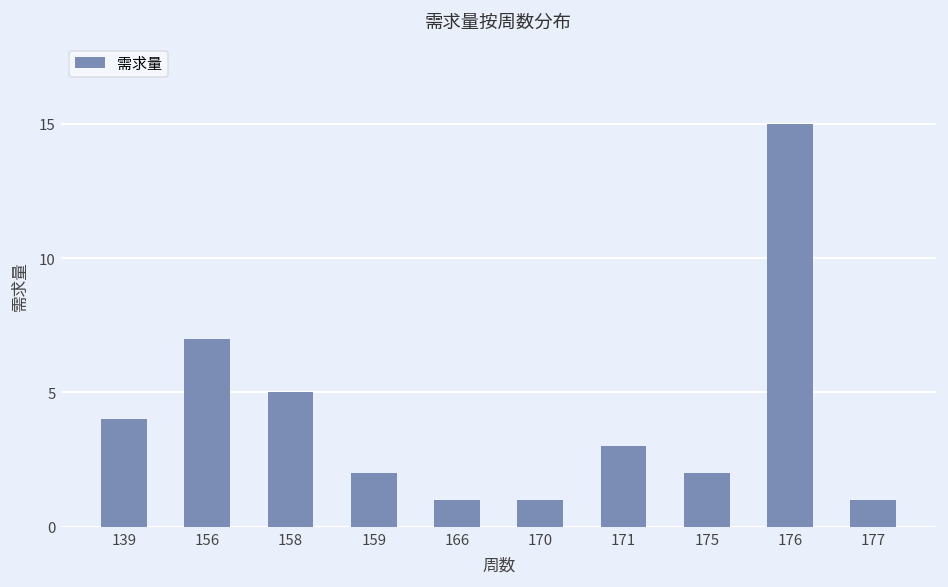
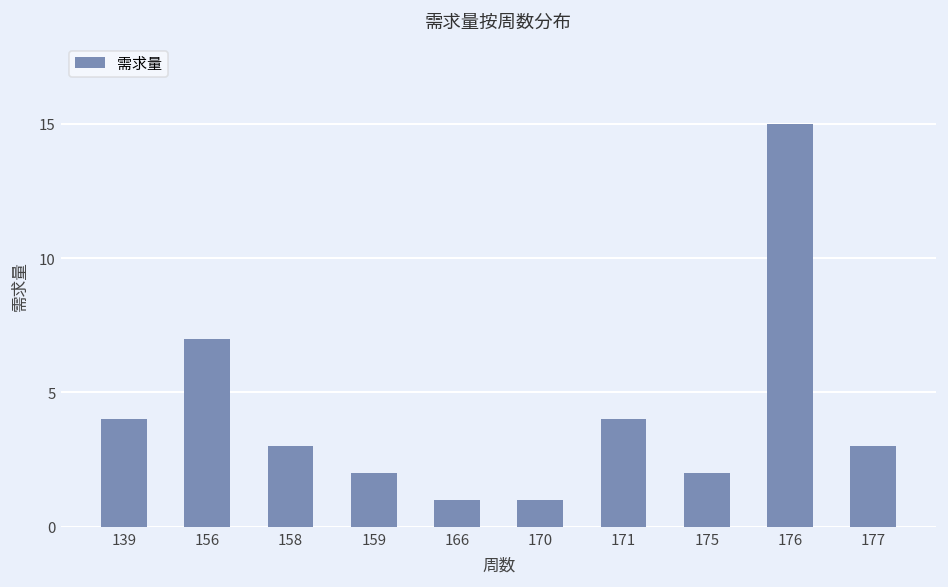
158: 5 -> 3
171: 3 -> 4
177: 1 -> 3
